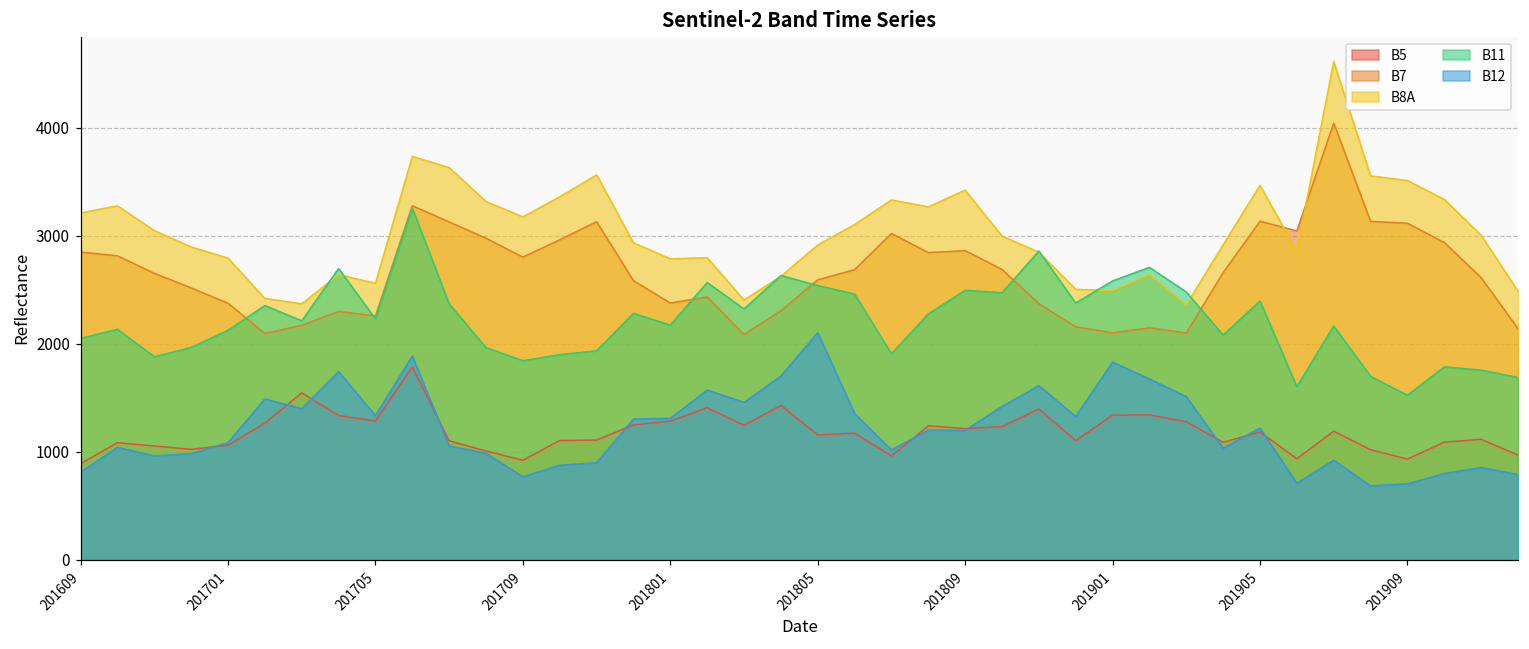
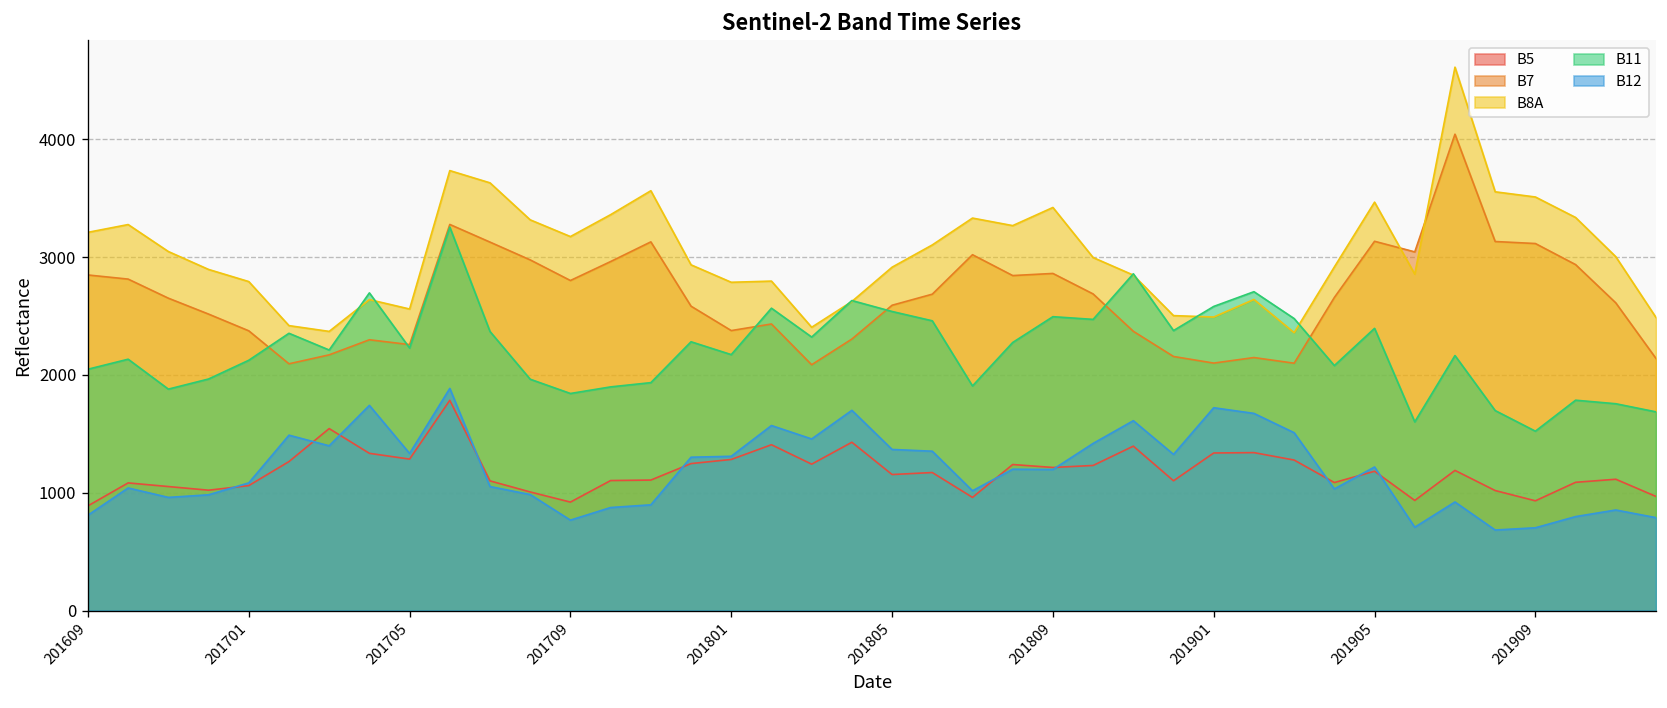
B12, 201805: 2100 -> 1400
B12, 201901: 1800 -> 1700
